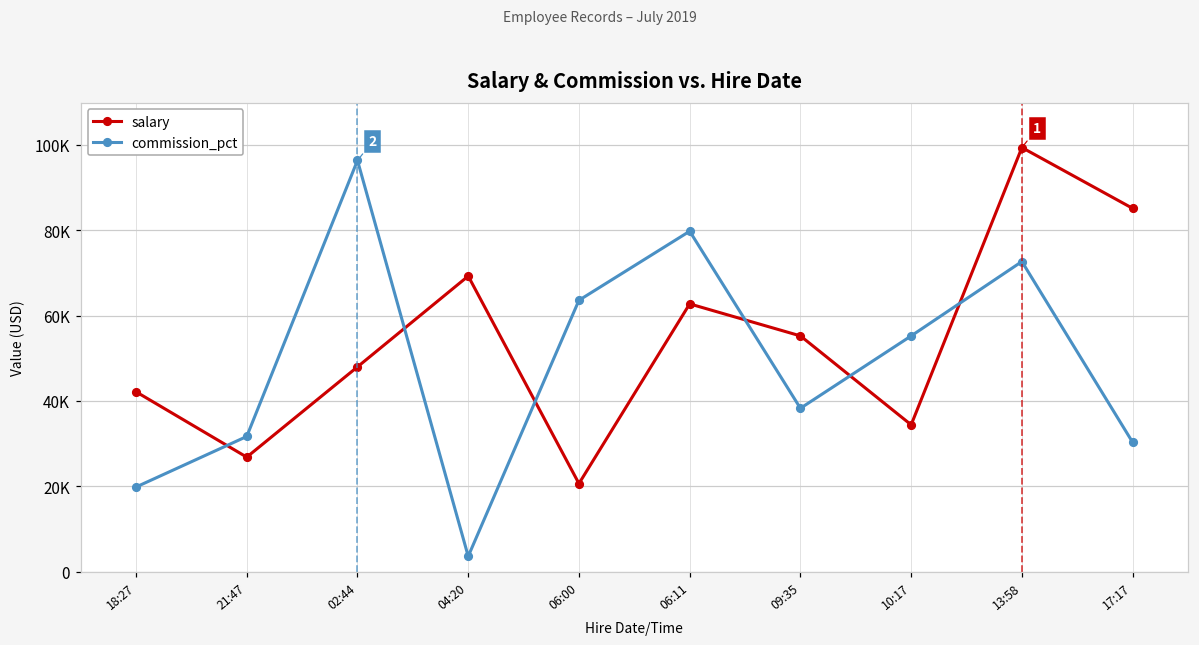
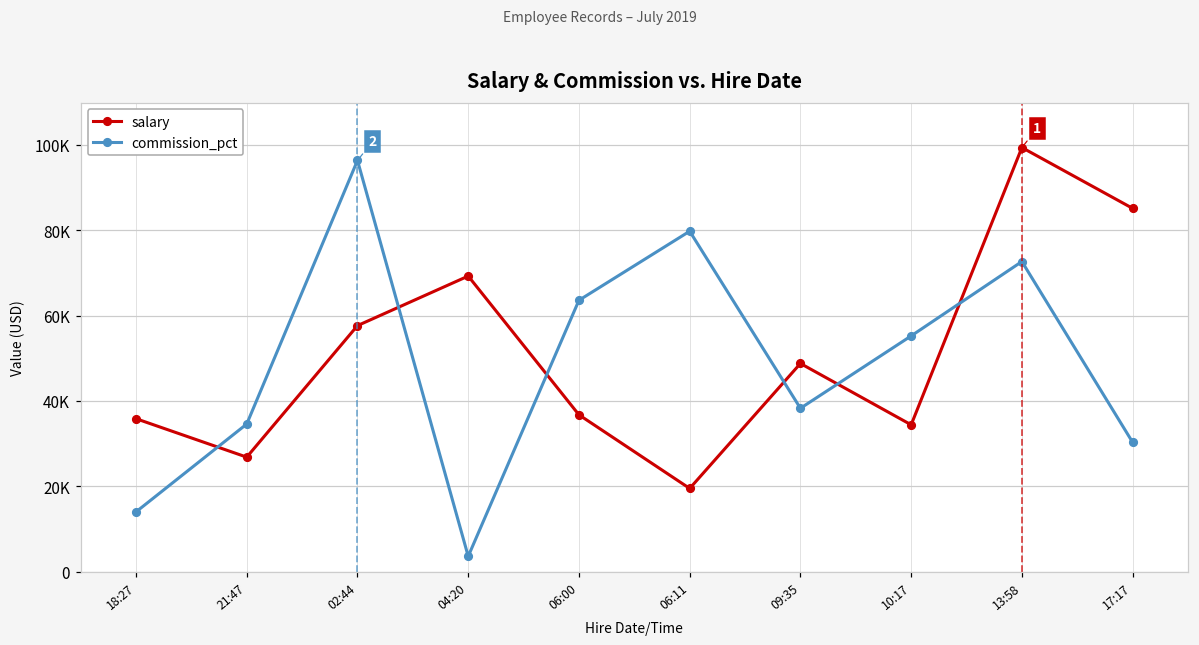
salary, 18:27: 42000 -> 36000
commission_pct, 18:27: 20000 -> 14000
commission_pct, 21:47: 32000 -> 35000
salary, 02:44: 48000 -> 58000
salary, 06:00: 21000 -> 37000
salary, 06:11: 63000 -> 20000
salary, 09:35: 55000 -> 49000
